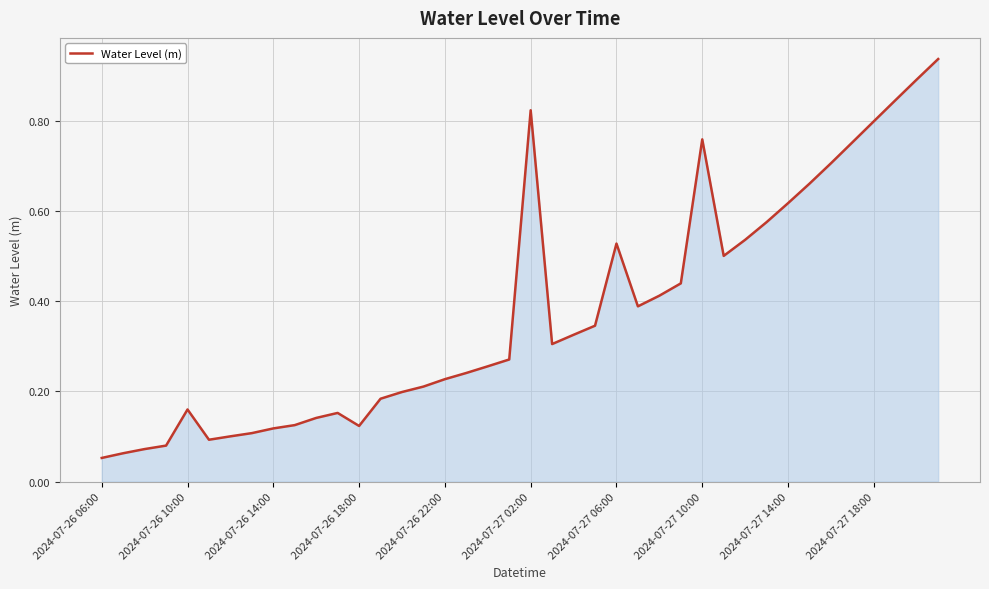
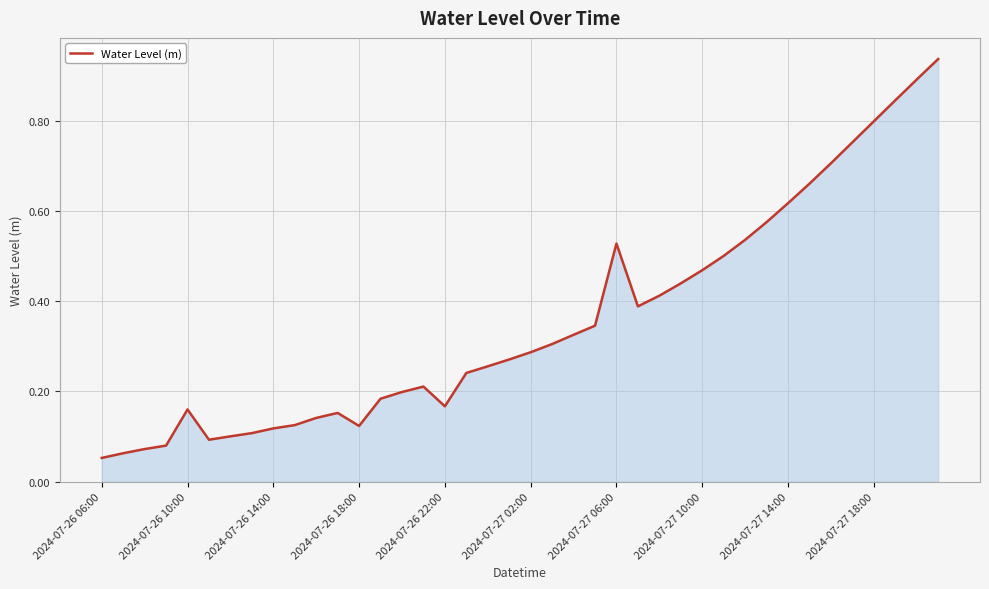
2024-07-26 22:00: 0.23 -> 0.17
2024-07-27 02:00: 0.82 -> 0.29
2024-07-27 10:00: 0.76 -> 0.47
